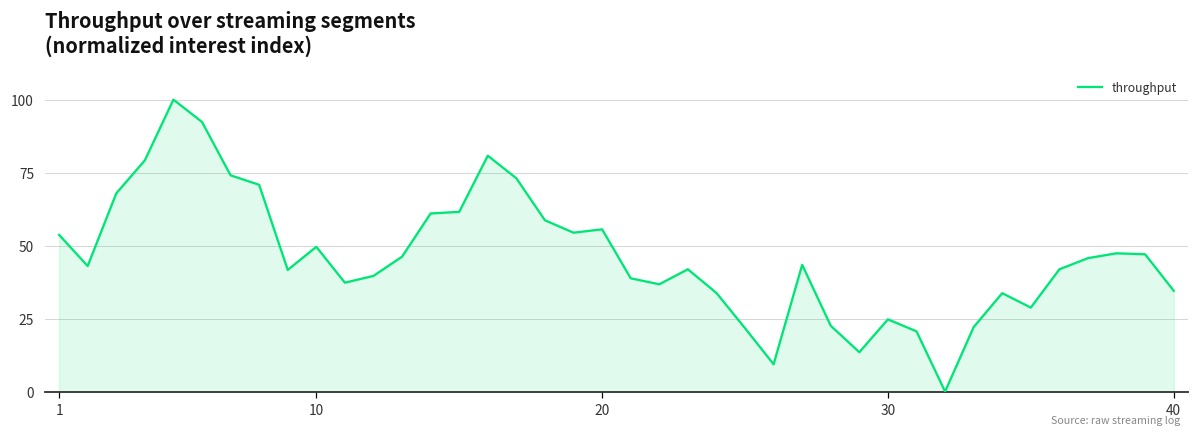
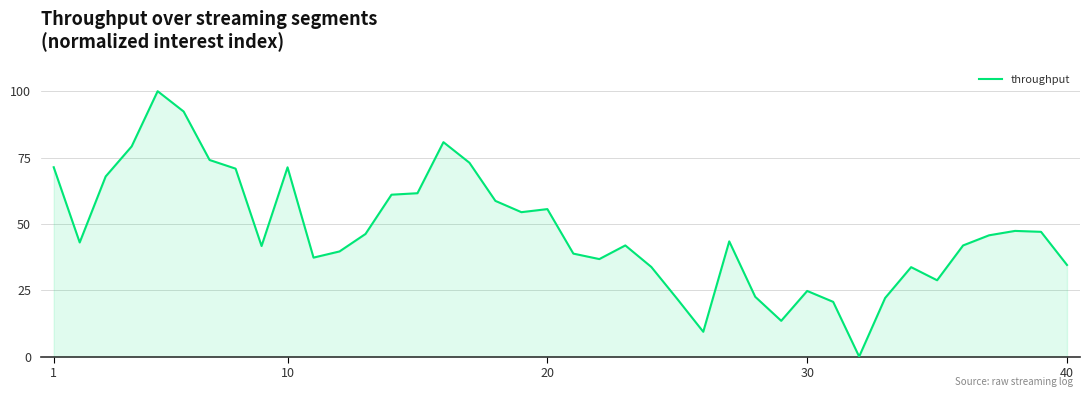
1: 54 -> 71
10: 50 -> 71
